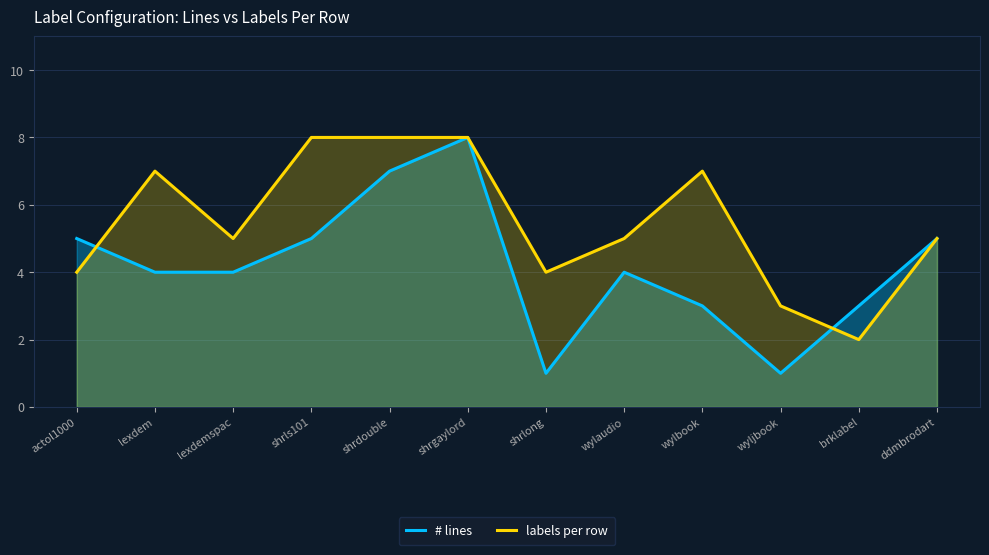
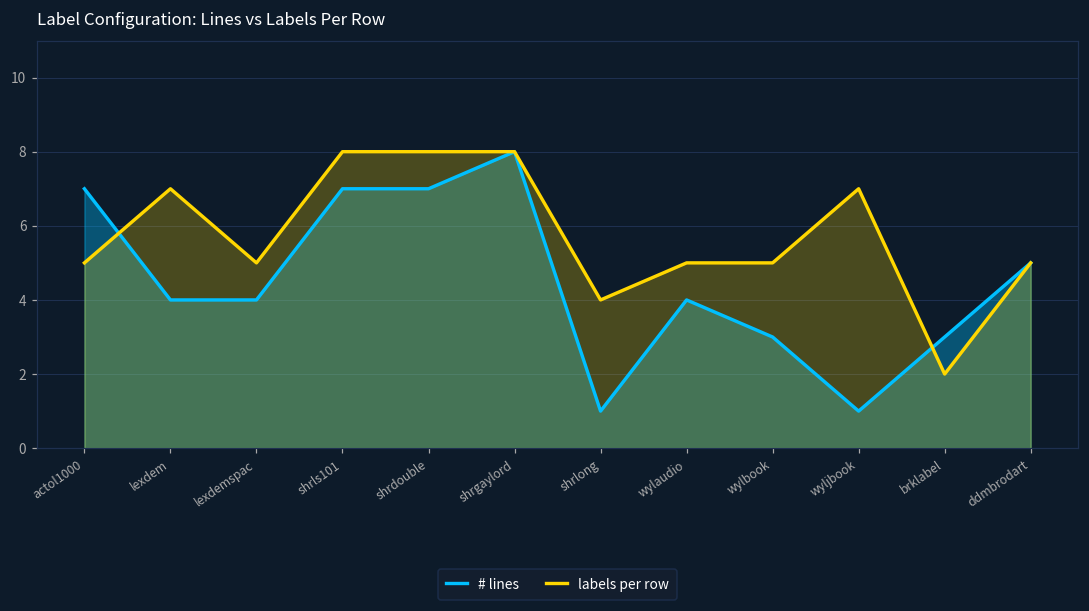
# lines, actol1000: 5 -> 7
labels per row, actol1000: 4 -> 5
# lines, shrls101: 5 -> 7
labels per row, wylbook: 7 -> 5
labels per row, wyljbook: 3 -> 7
